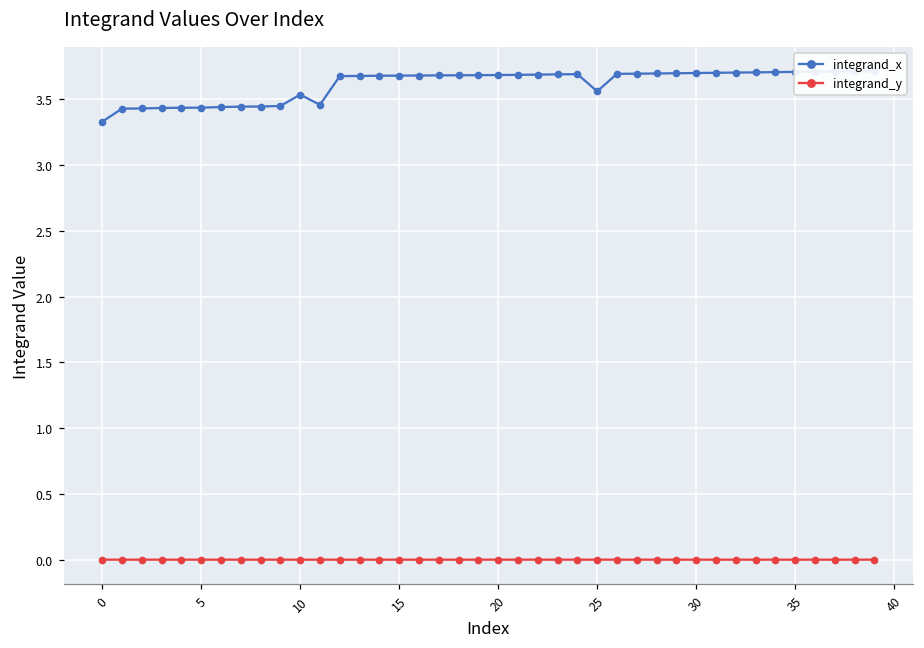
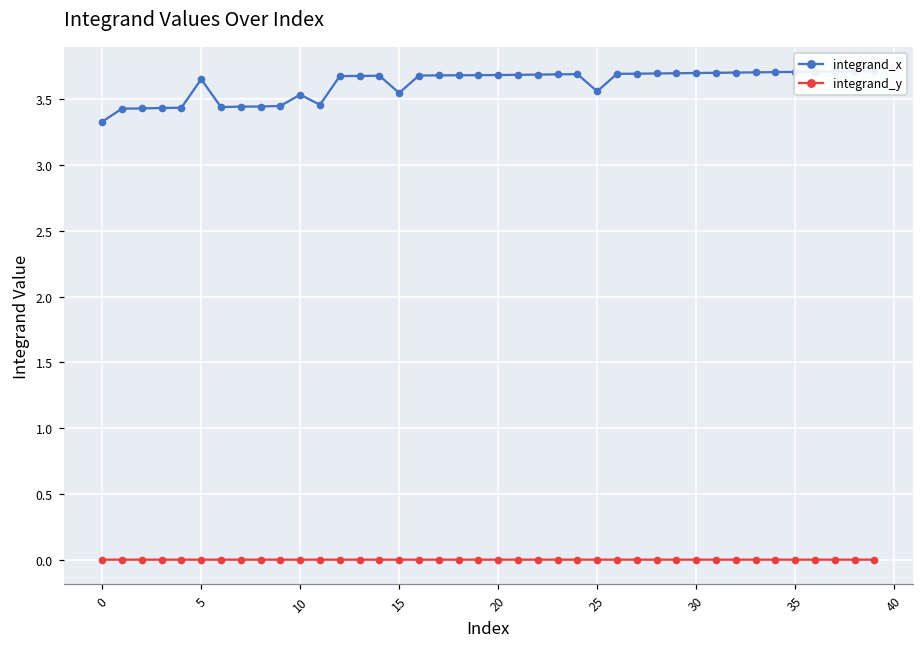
integrand_x, 5: 3.44 -> 3.65
integrand_x, 15: 3.68 -> 3.55
